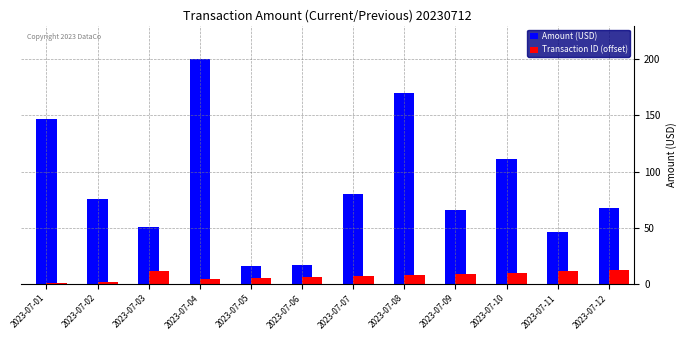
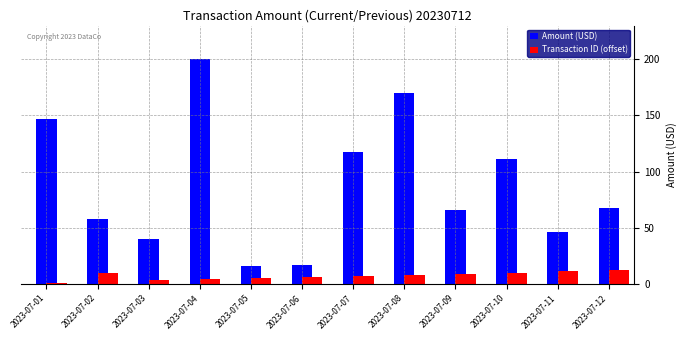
Amount (USD), 2023-07-02: 76 -> 58
Transaction ID (offset), 2023-07-02: 2 -> 10
Amount (USD), 2023-07-03: 50 -> 40
Transaction ID (offset), 2023-07-03: 11 -> 3
Amount (USD), 2023-07-07: 80 -> 117
